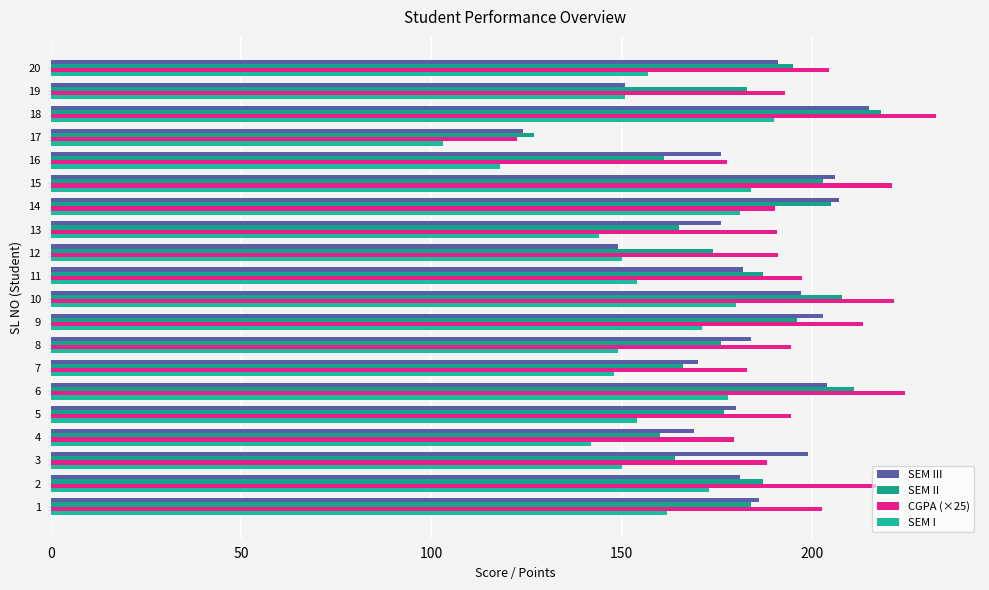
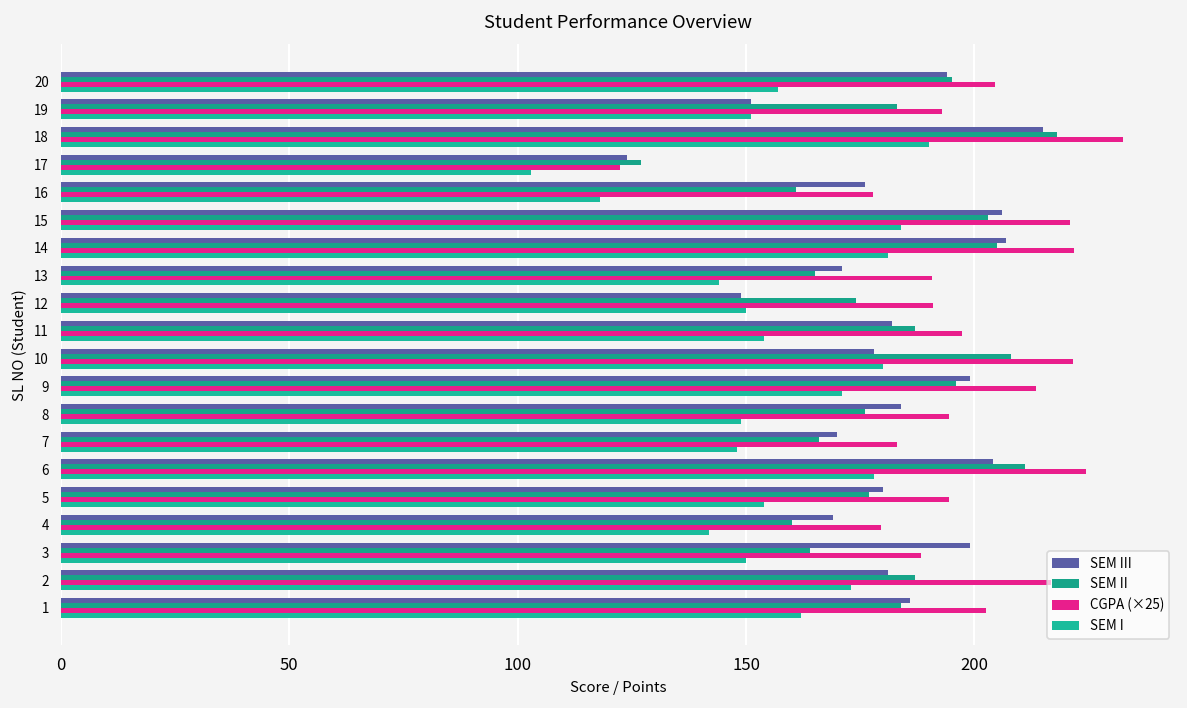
SEM III, 20: 191 -> 194
CGPA (×25), 14: 190 -> 222
SEM III, 13: 176 -> 171
SEM III, 10: 197 -> 178
SEM III, 9: 203 -> 199
